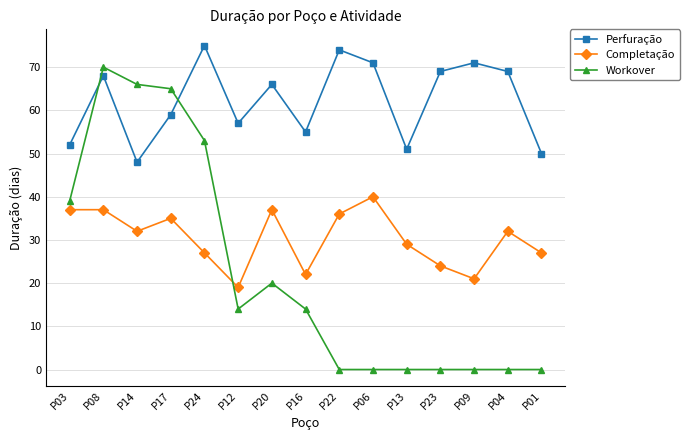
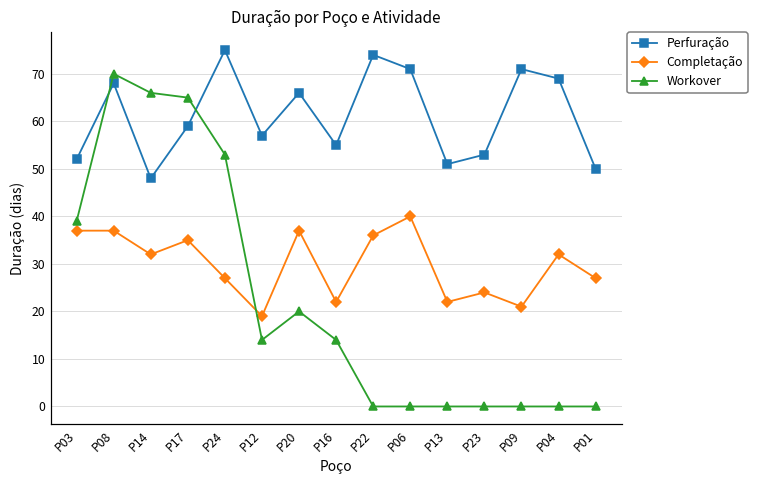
Completação, P13: 29 -> 22
Perfuração, P23: 69 -> 53
